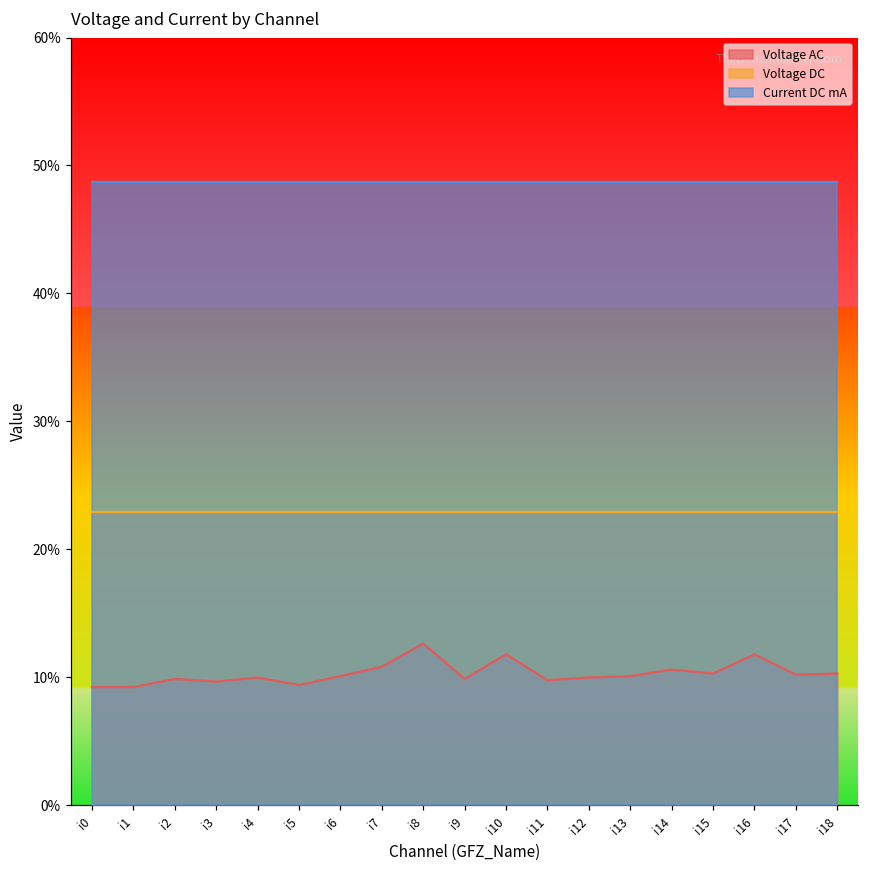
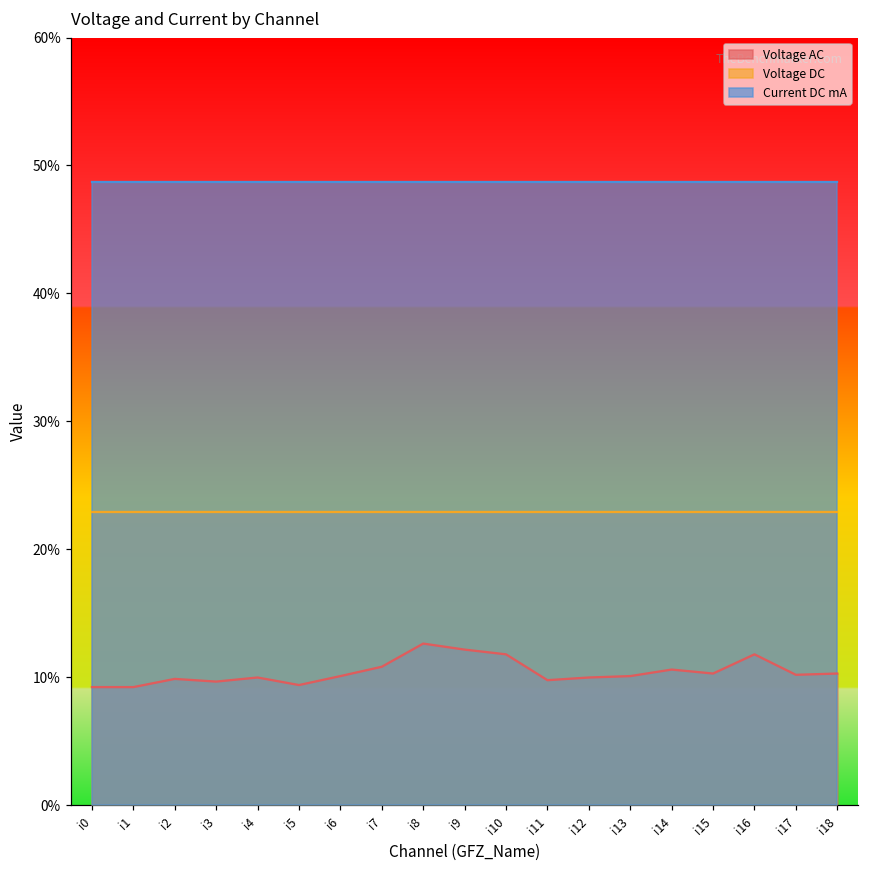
Voltage AC, i9: 9.9% -> 12.2%
